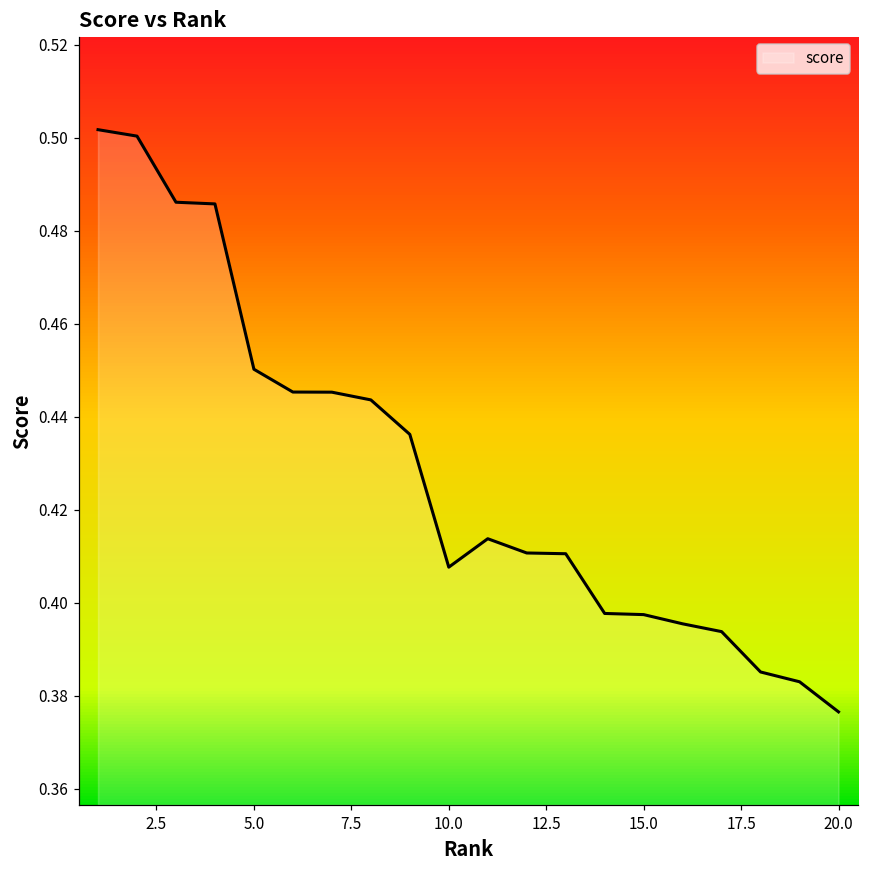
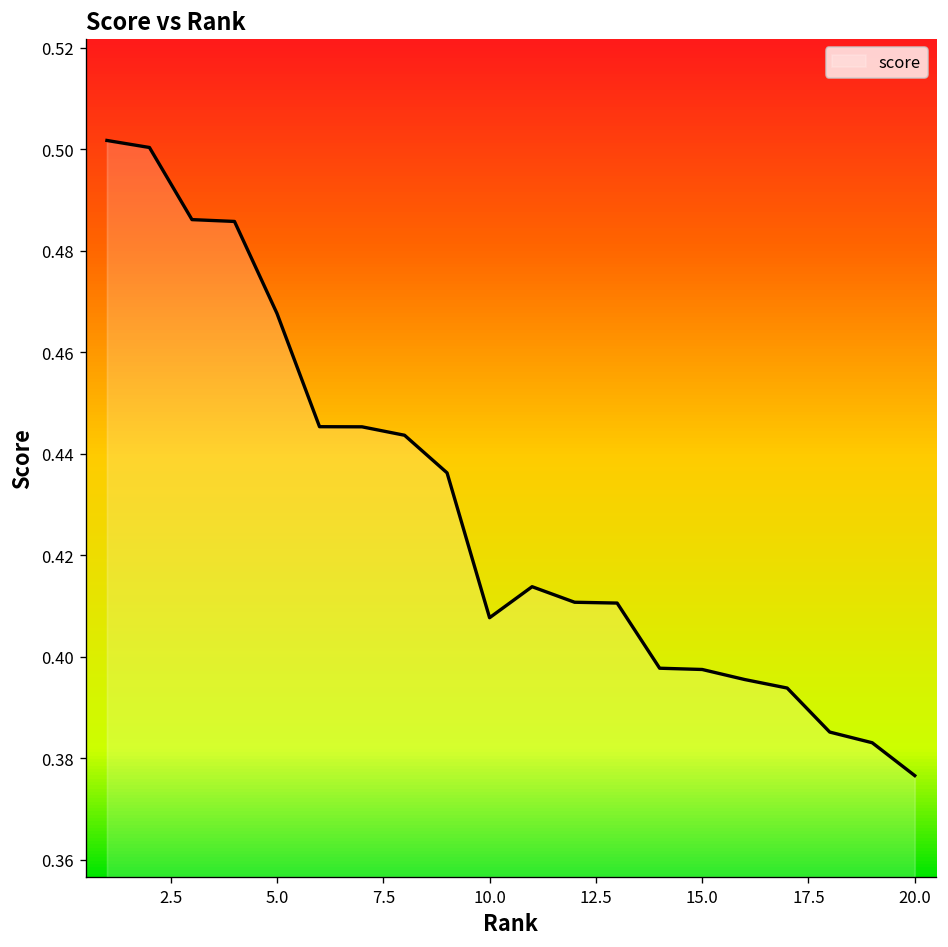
5.0: 0.450 -> 0.468
